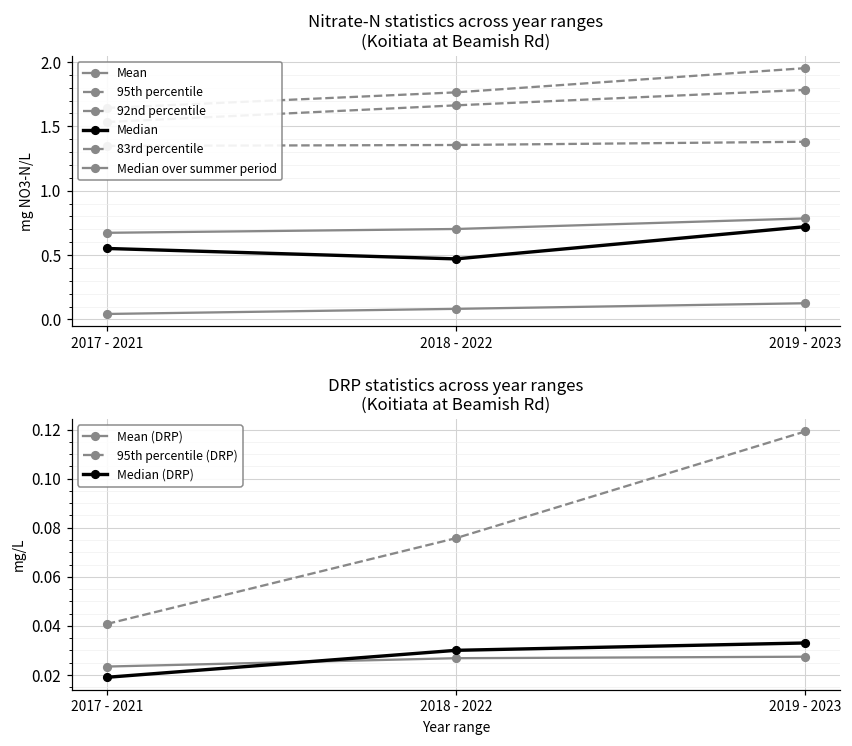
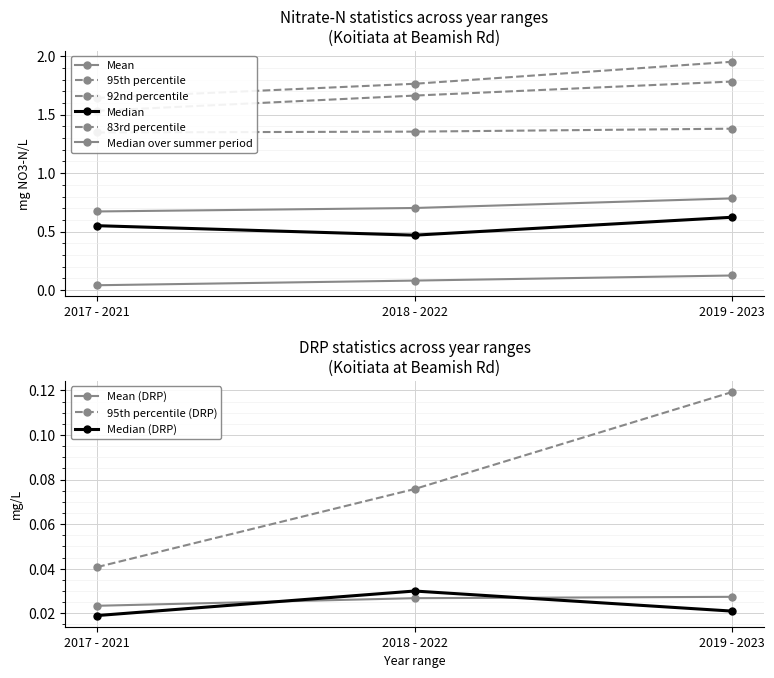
Nitrate-N statistics across year ranges (Koitiata at Beamish Rd), Median, 2019 - 2023: 0.72 -> 0.62
DRP statistics across year ranges (Koitiata at Beamish Rd), Median (DRP), 2019 - 2023: 0.033 -> 0.021
